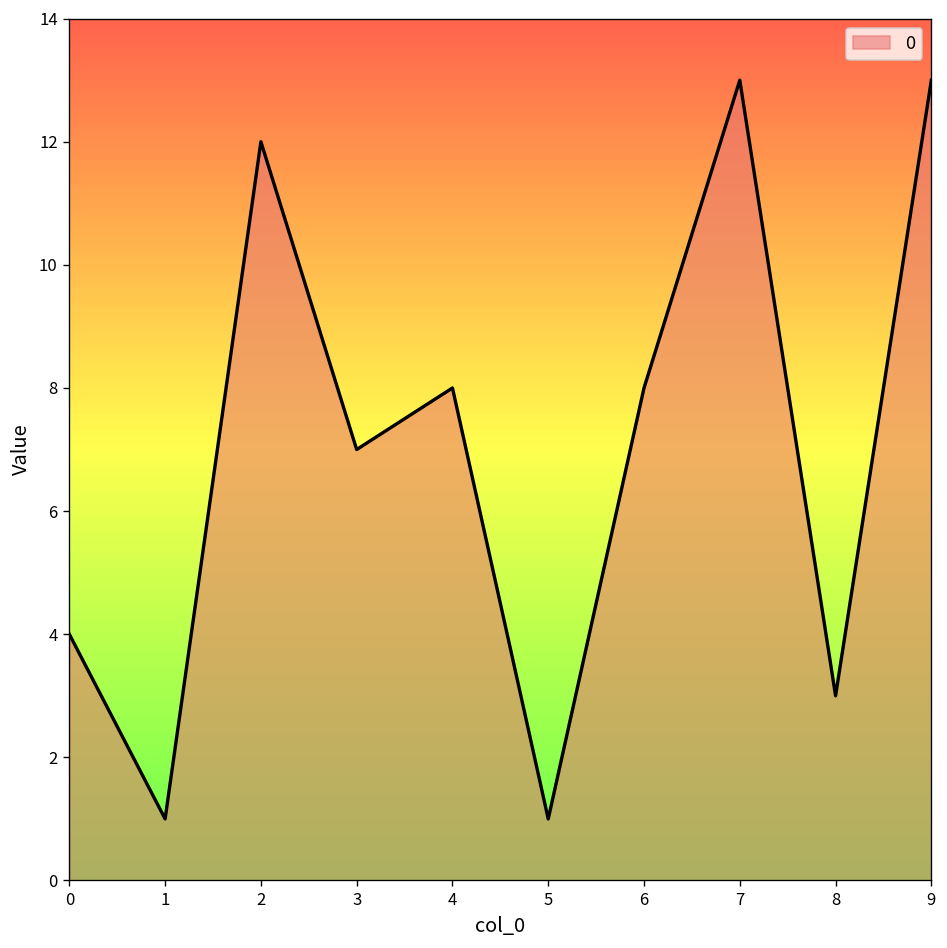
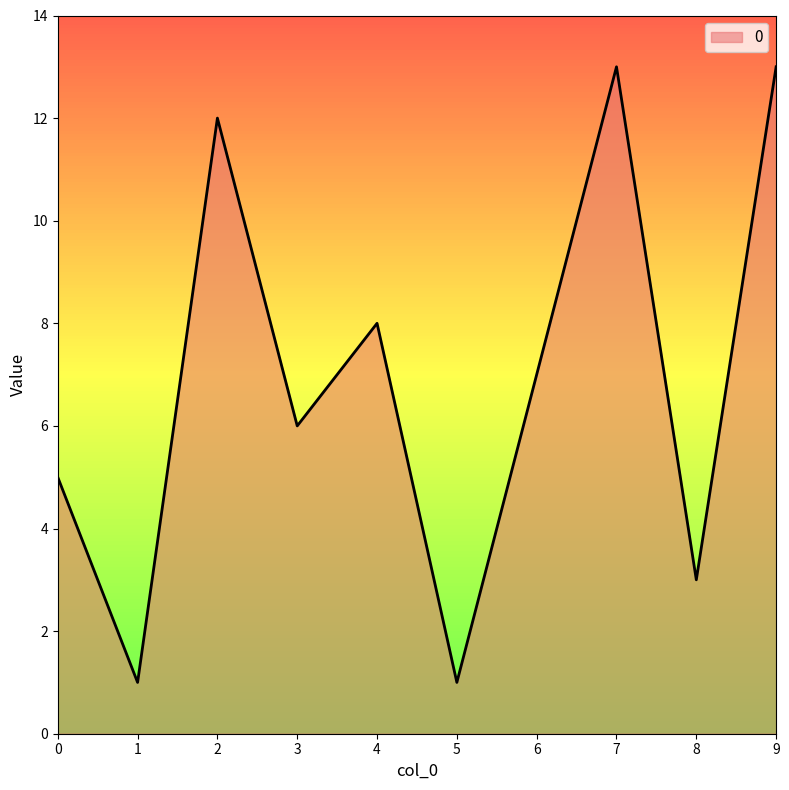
0: 4 -> 5
3: 7 -> 6
6: 8 -> 7
